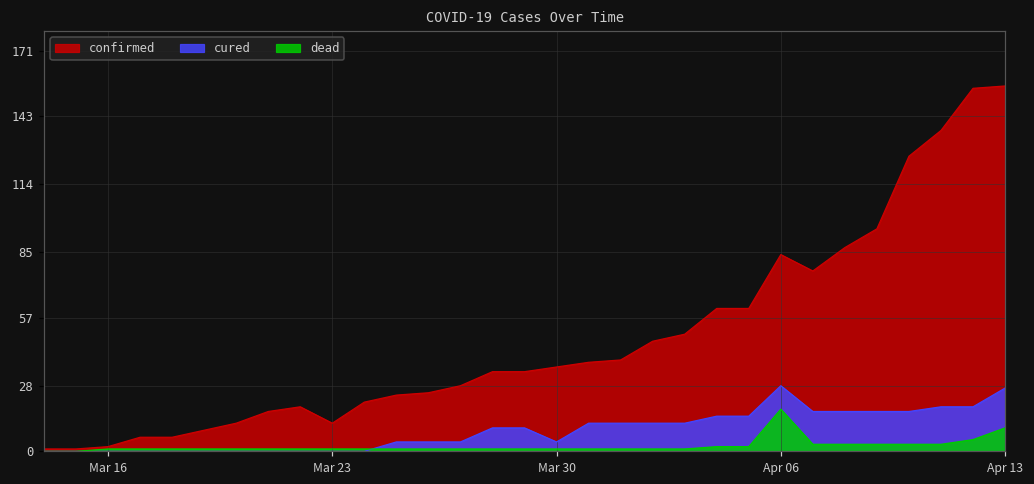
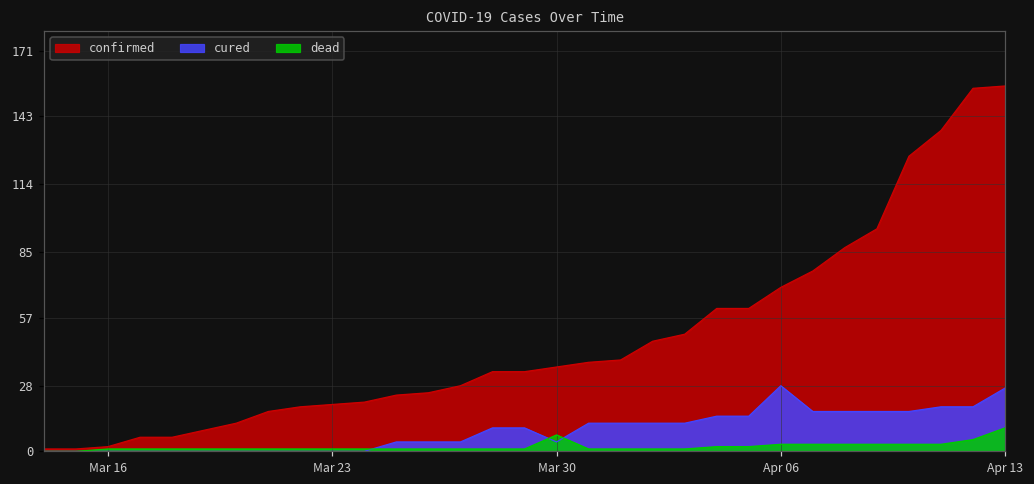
confirmed, Mar 23: 12 -> 20
dead, Mar 30: 1 -> 7
confirmed, Apr 06: 84 -> 70
dead, Apr 06: 18 -> 3
